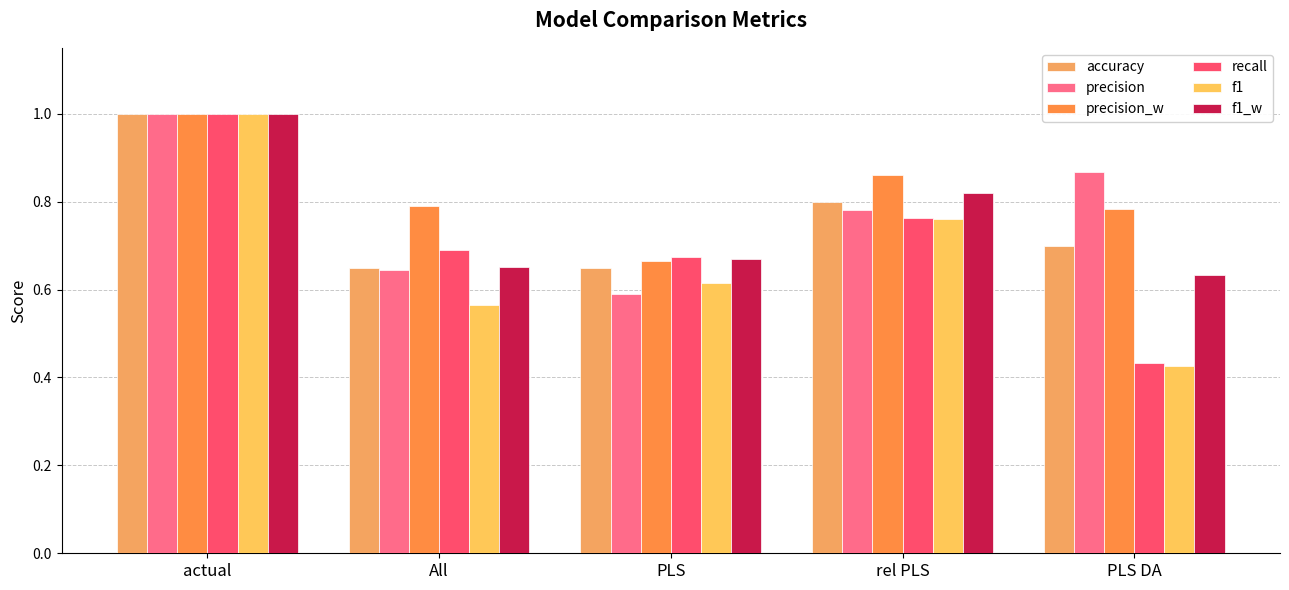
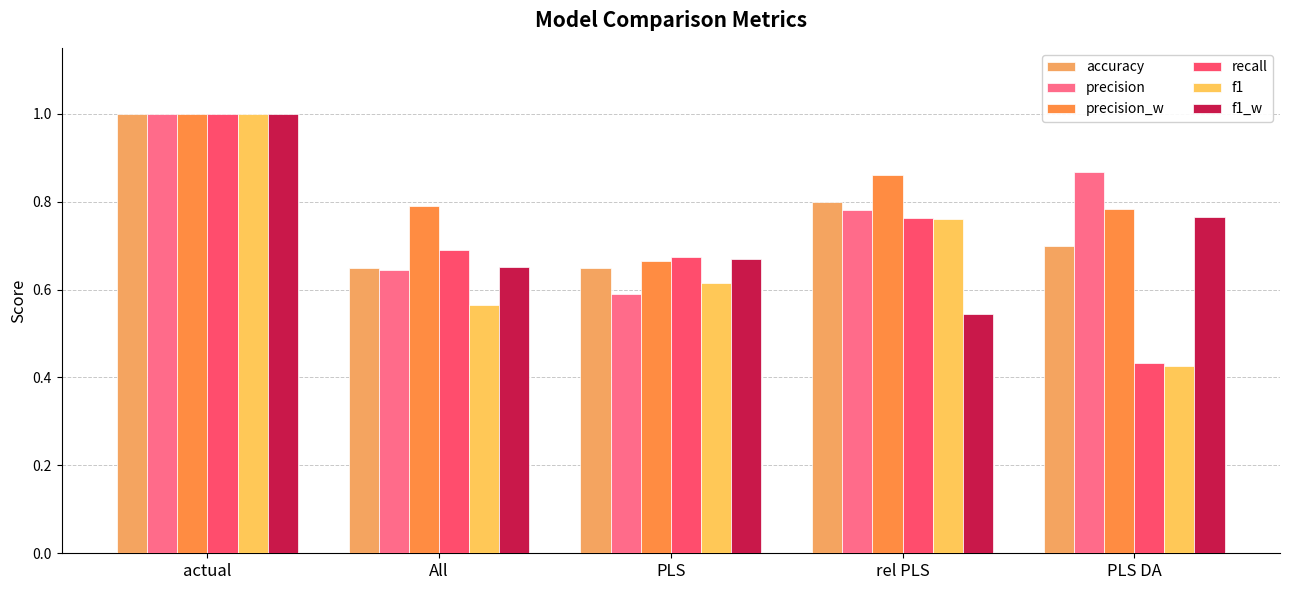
f1_w, rel PLS: 0.82 -> 0.54
f1_w, PLS DA: 0.63 -> 0.77
